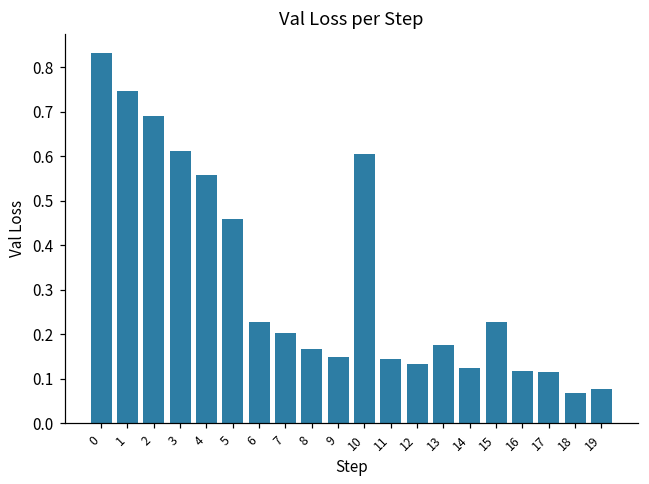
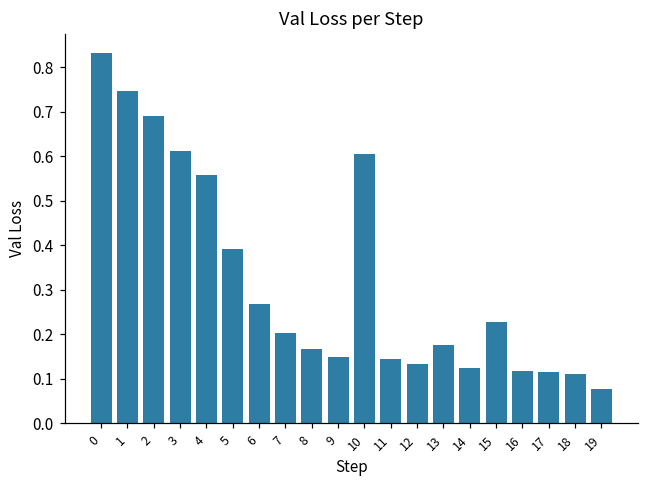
5: 0.46 -> 0.39
6: 0.23 -> 0.27
18: 0.07 -> 0.11
